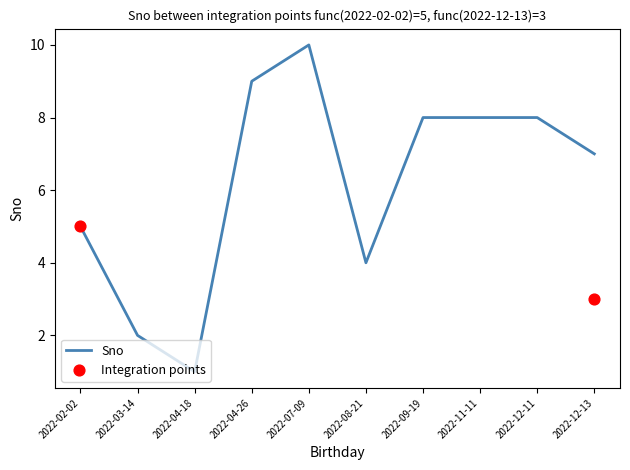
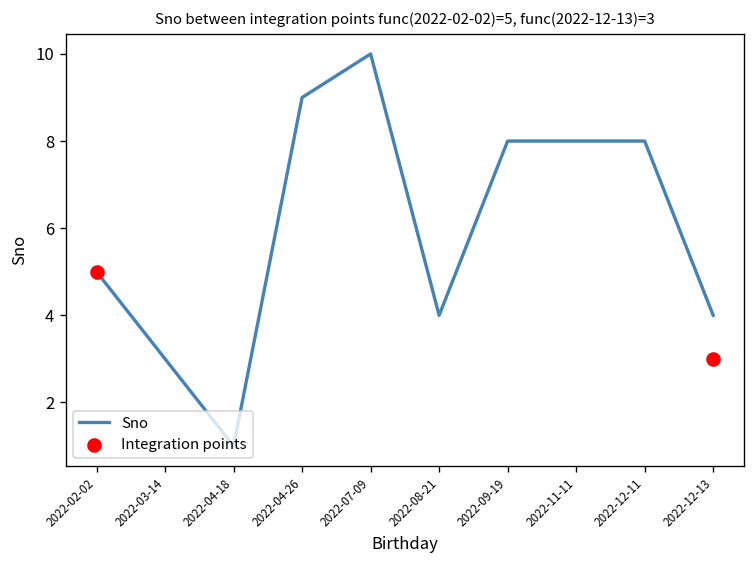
Sno, 2022-03-14: 2 -> 3
Sno, 2022-12-13: 7 -> 4
